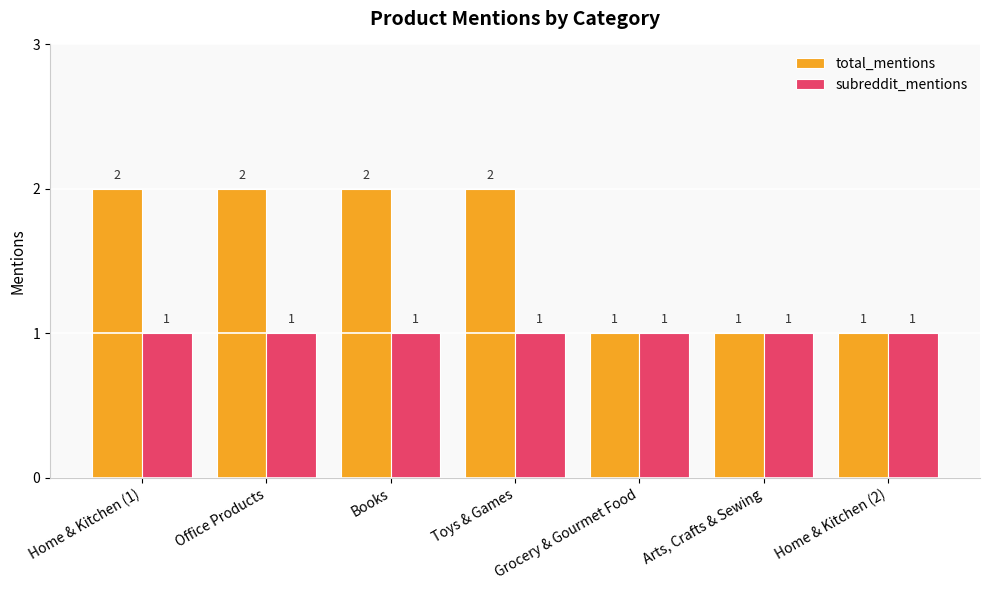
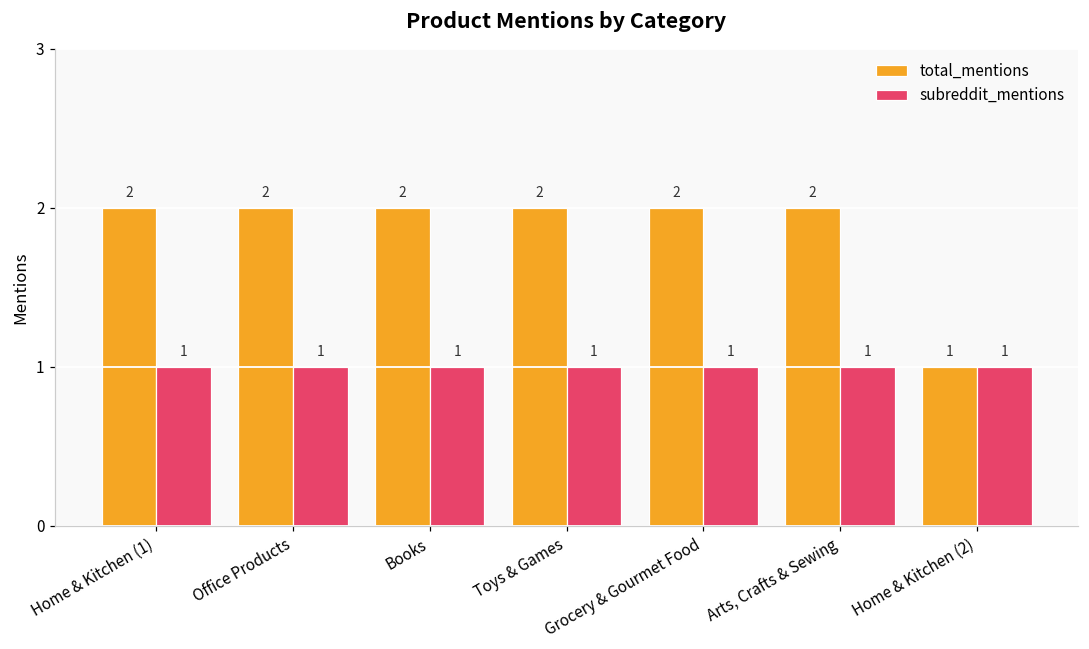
total_mentions, Grocery & Gourmet Food: 1 -> 2
total_mentions, Arts, Crafts & Sewing: 1 -> 2
